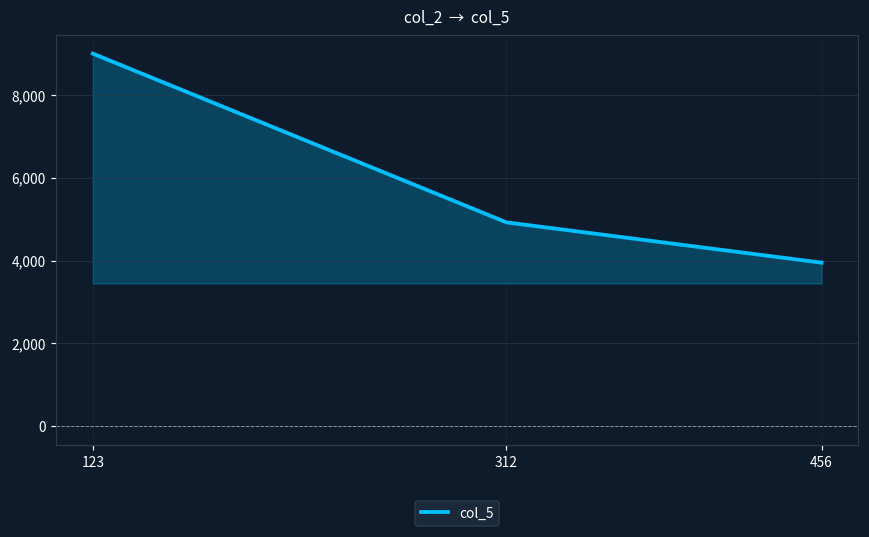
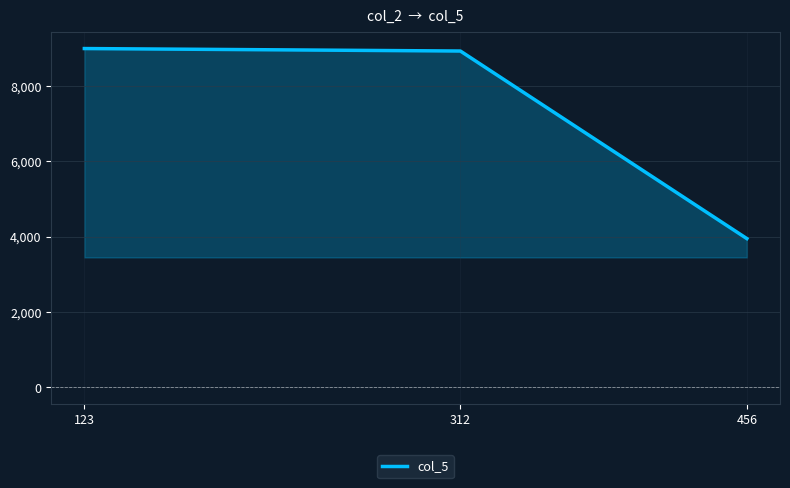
312: 4,900 -> 8,900
